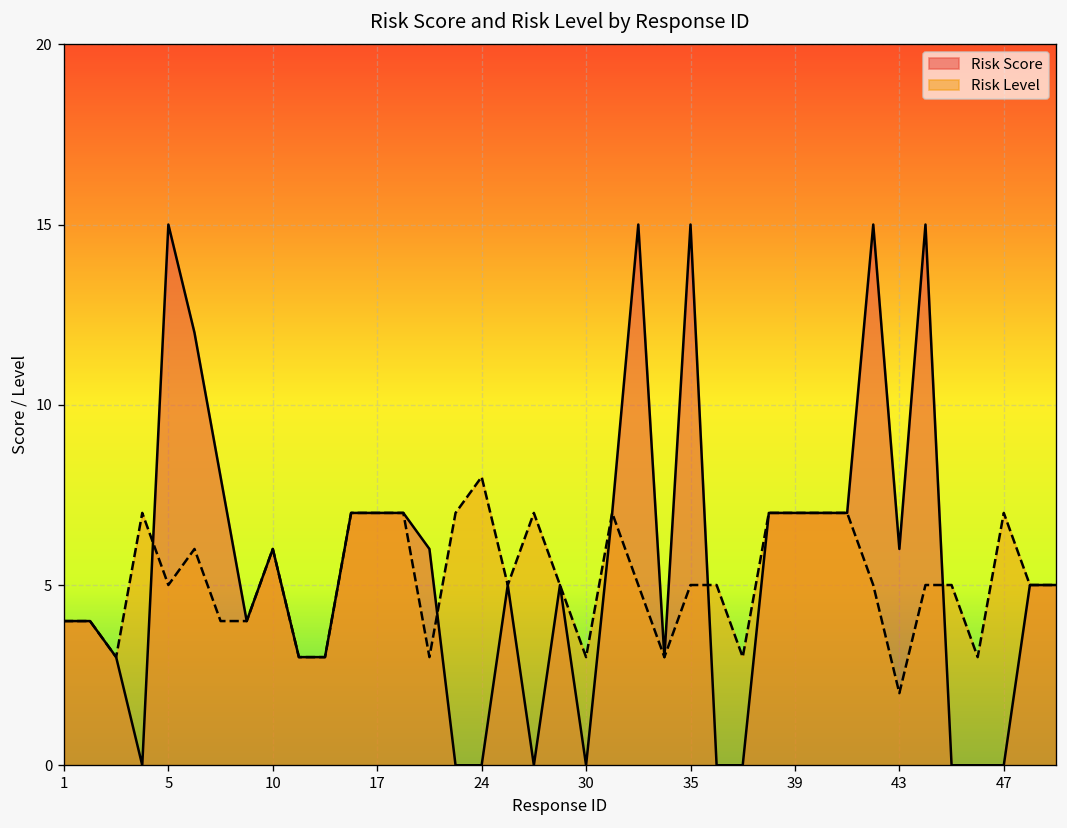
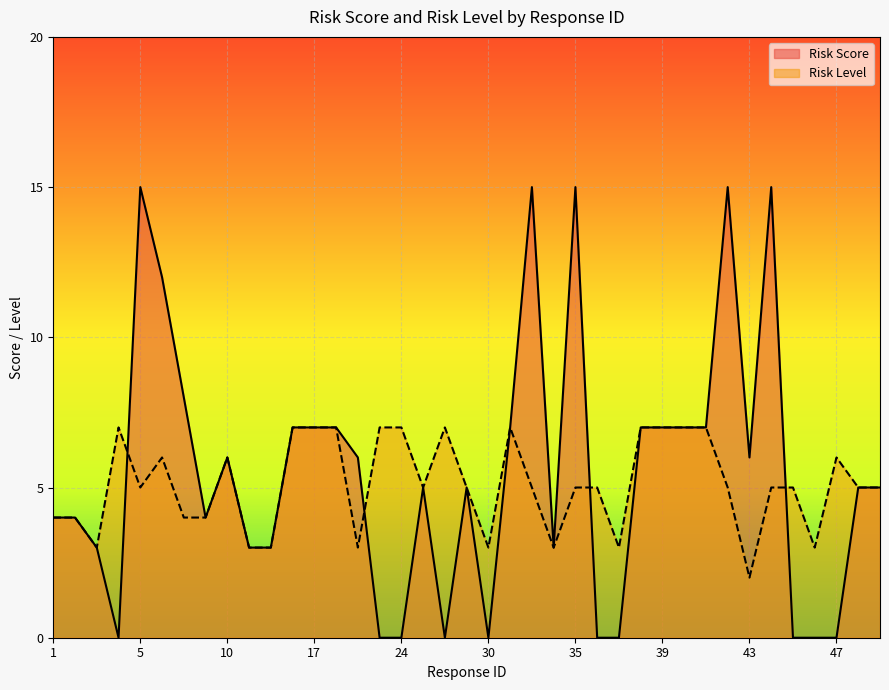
Risk Level, 24: 8 -> 7
Risk Level, 47: 7 -> 6
